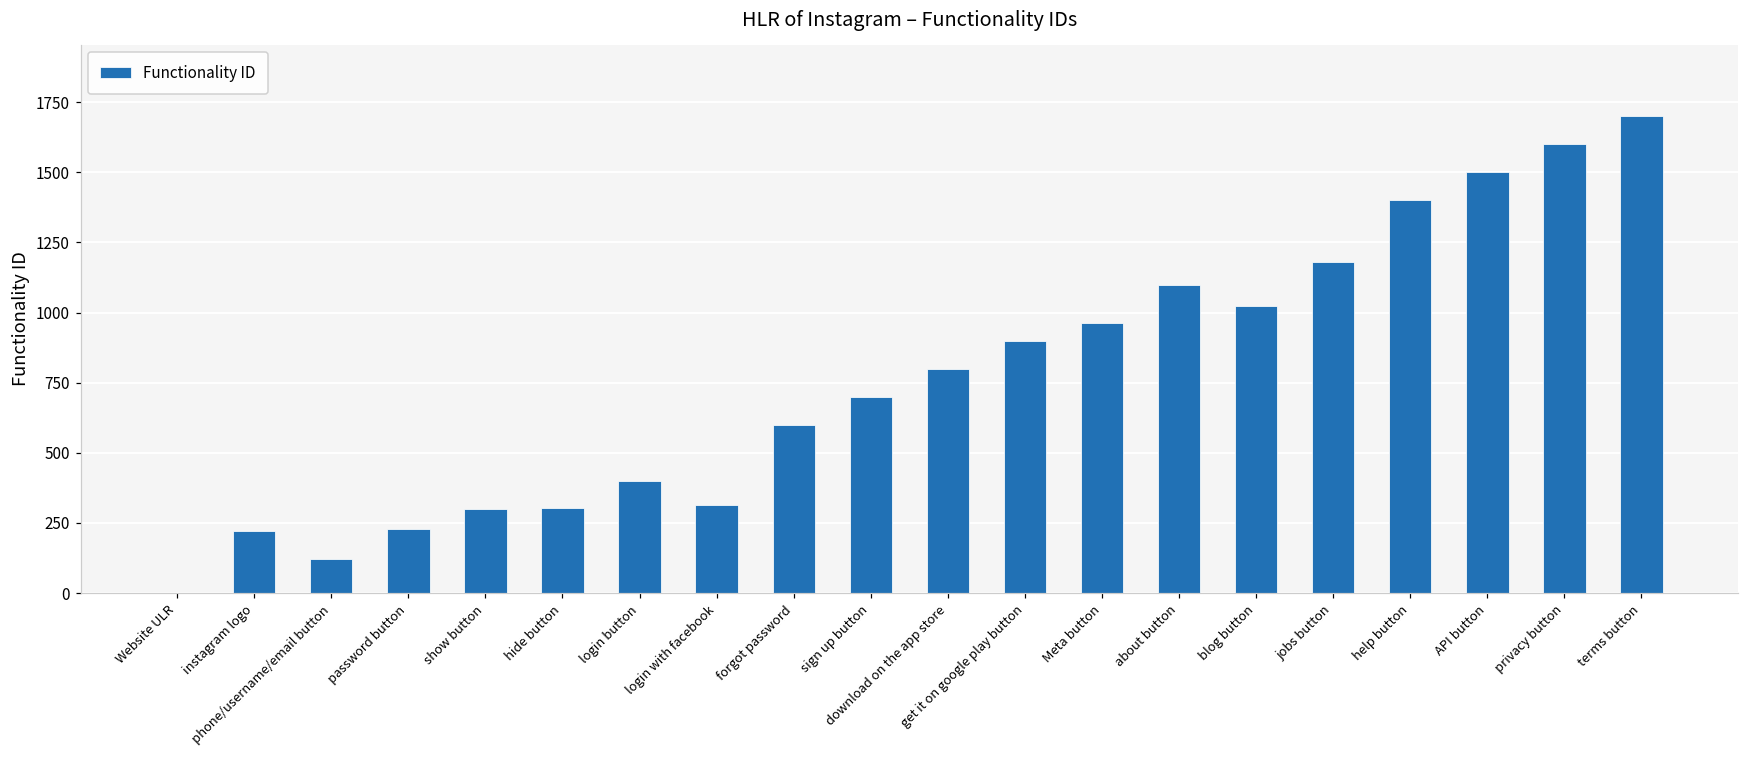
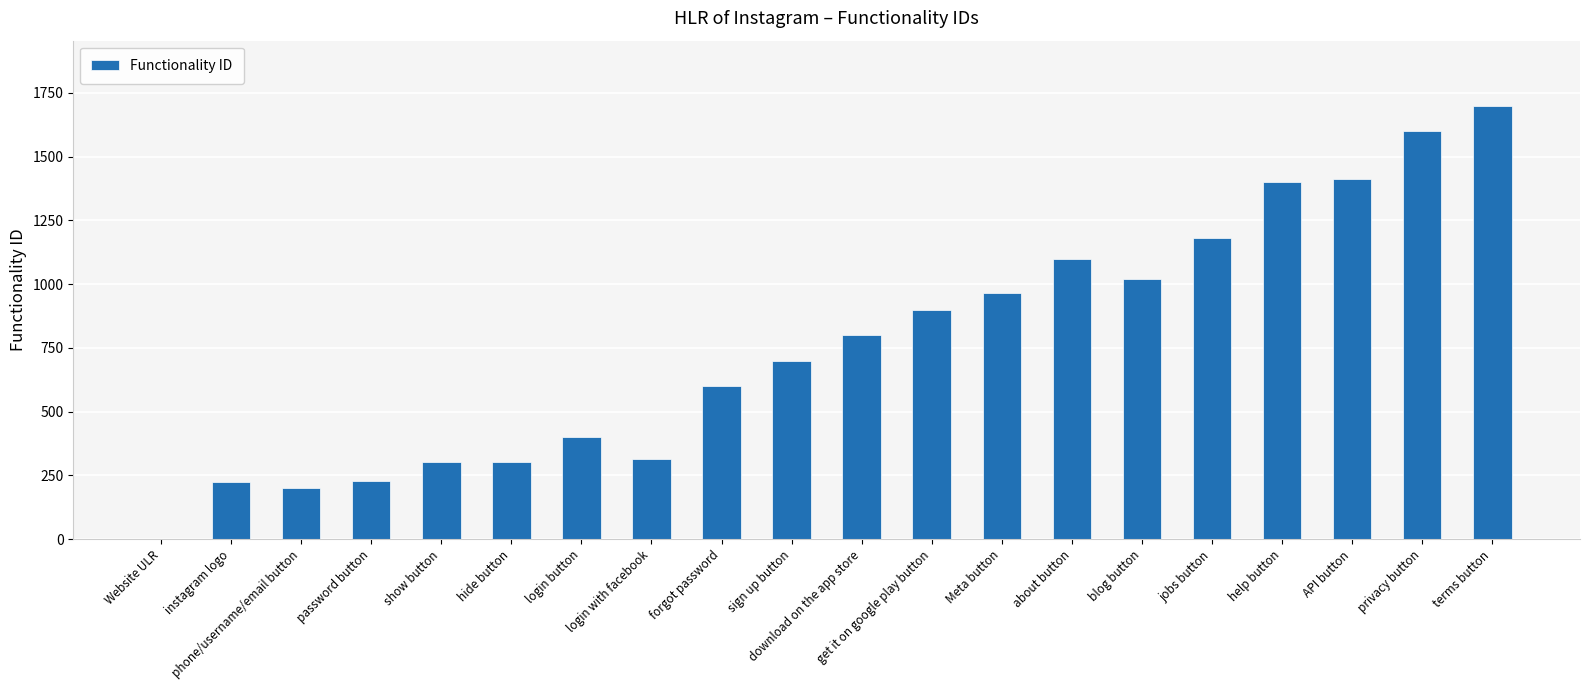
phone/username/email button: 120 -> 200
API button: 1500 -> 1410
